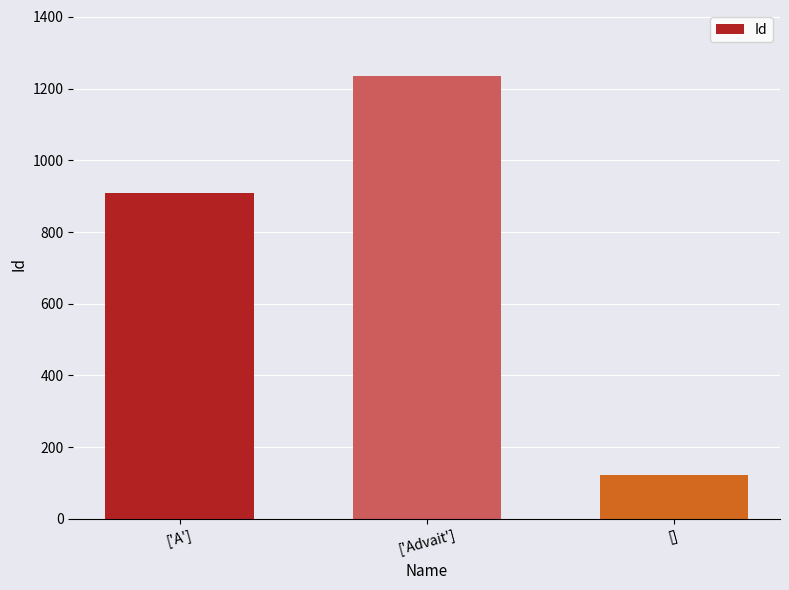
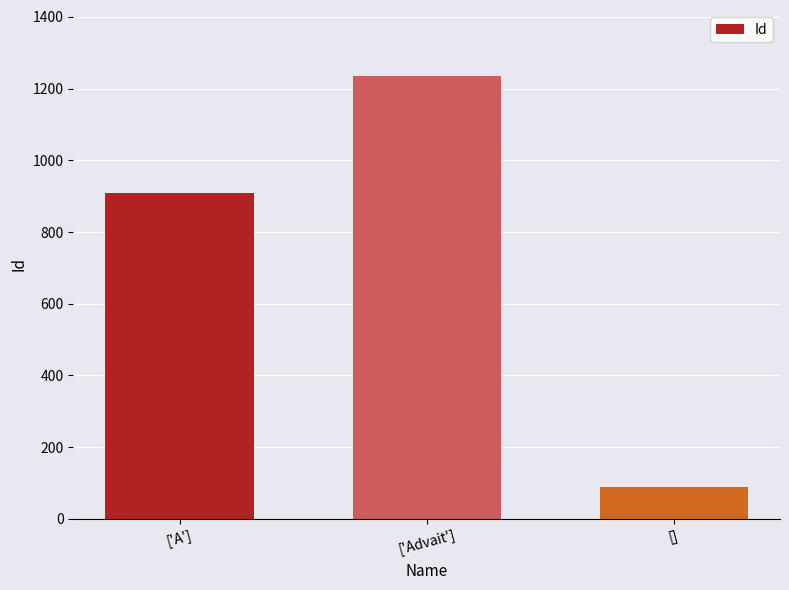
[]: 120 -> 90
